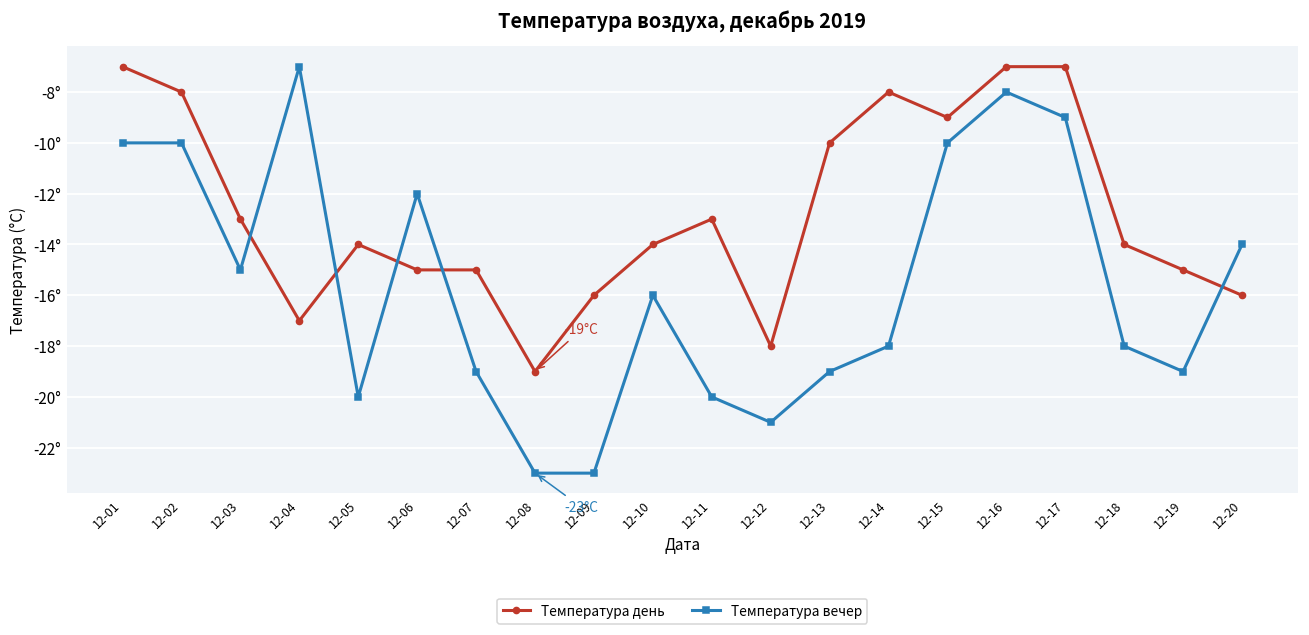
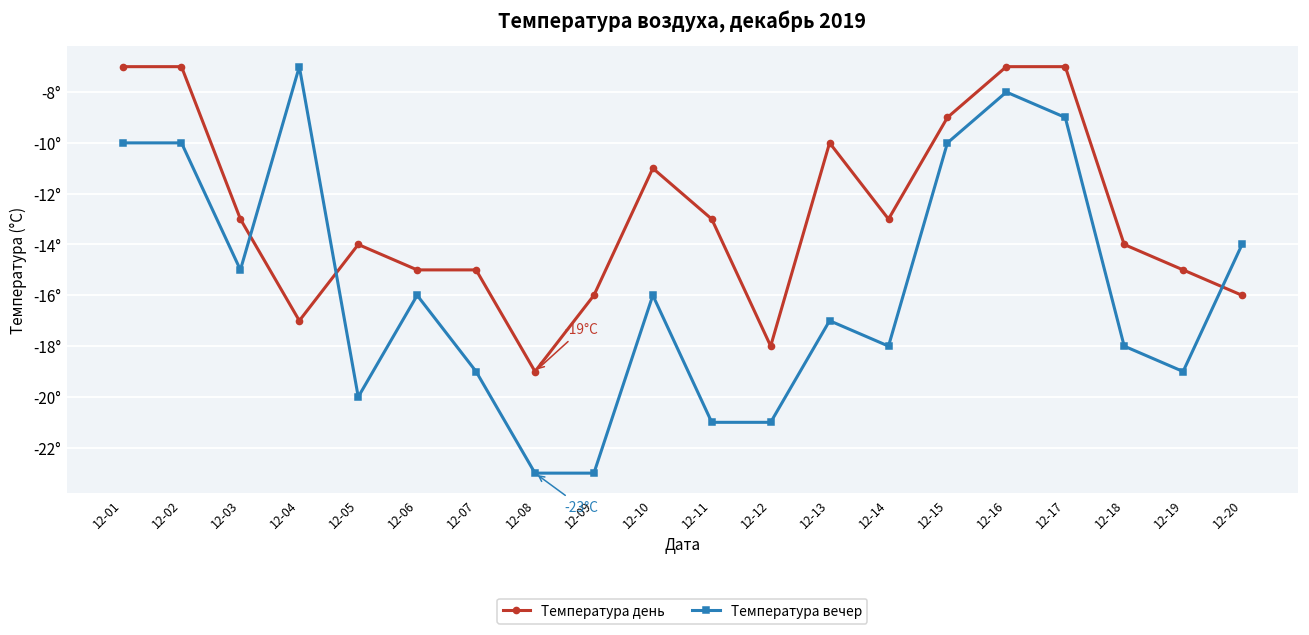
Температура день, 12-02: -8° -> -7°
Температура вечер, 12-06: -12° -> -16°
Температура день, 12-10: -14° -> -11°
Температура вечер, 12-11: -20° -> -21°
Температура вечер, 12-13: -19° -> -17°
Температура день, 12-14: -8° -> -13°
